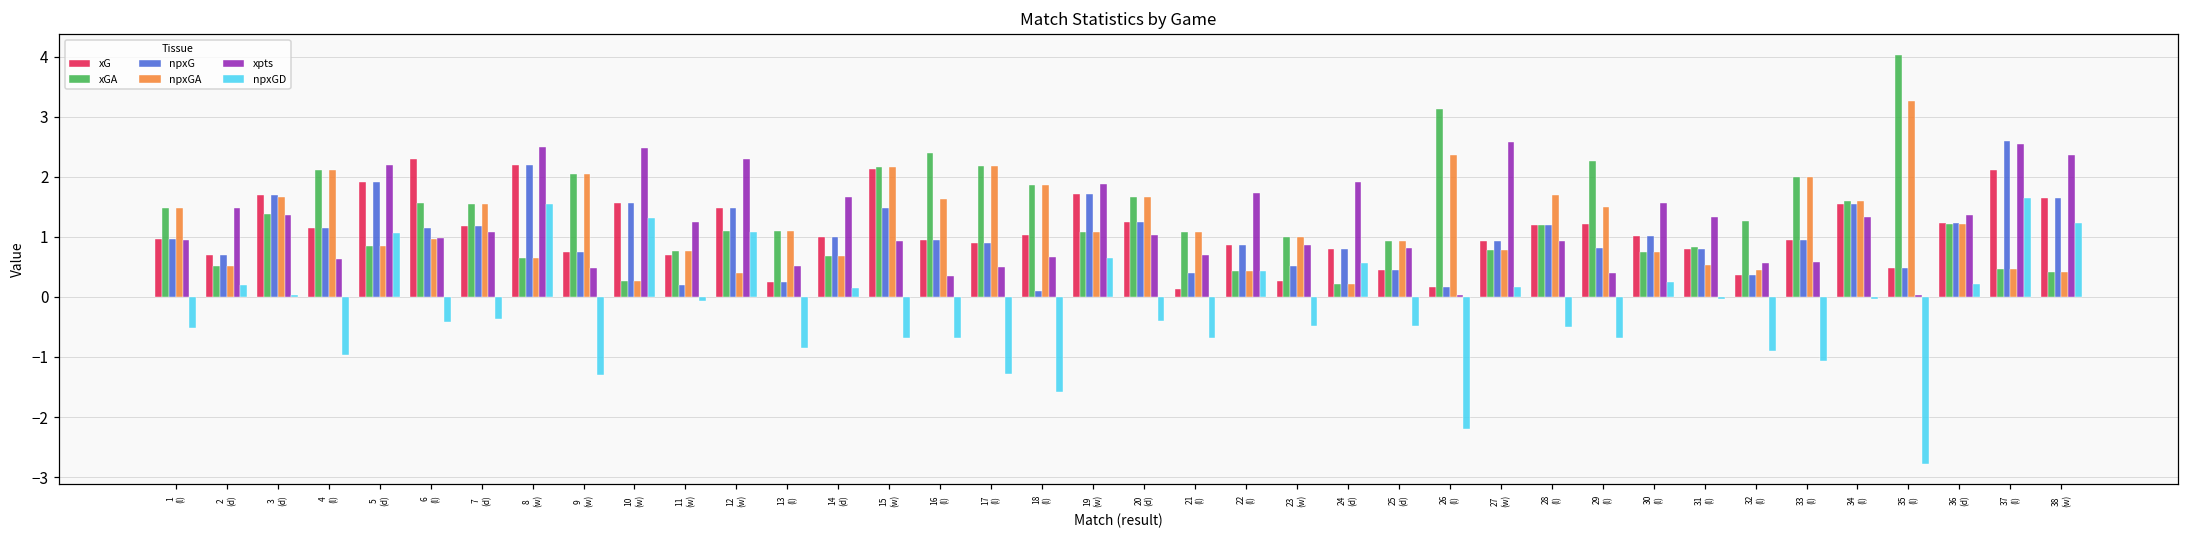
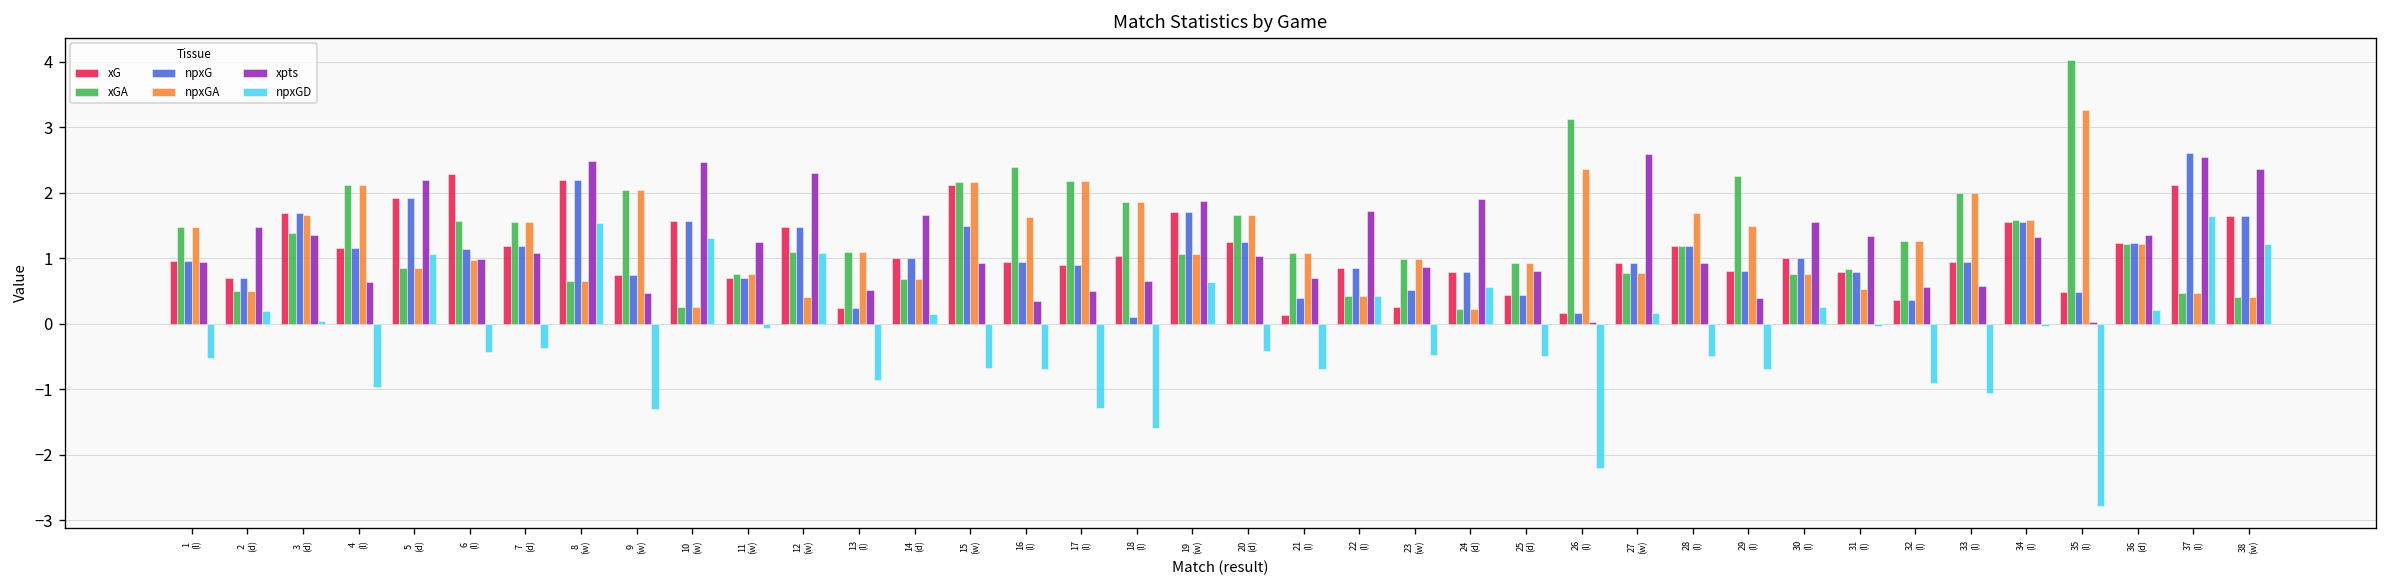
npxG, 11 (w): 0.2 -> 0.7
xG, 29 (l): 1.2 -> 0.8
npxGA, 32 (l): 0.4 -> 1.3
